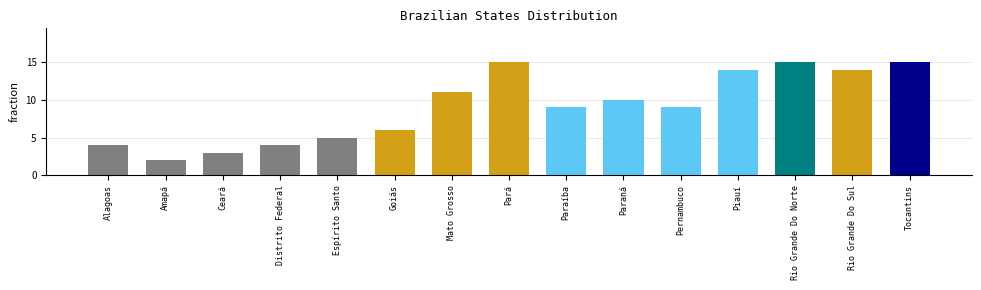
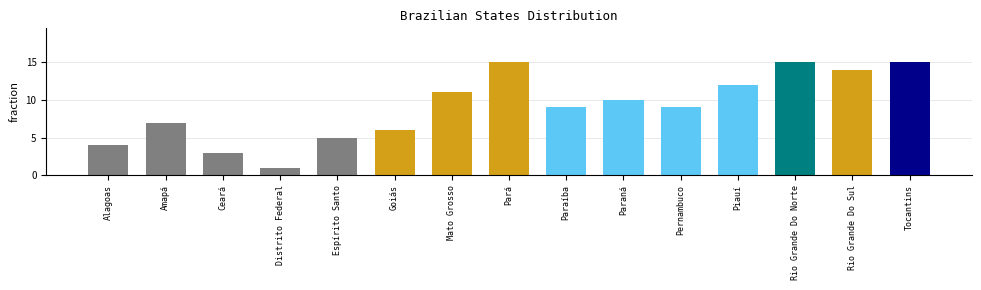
Amapá: 2 -> 7
Distrito Federal: 4 -> 1
Piauí: 14 -> 12
